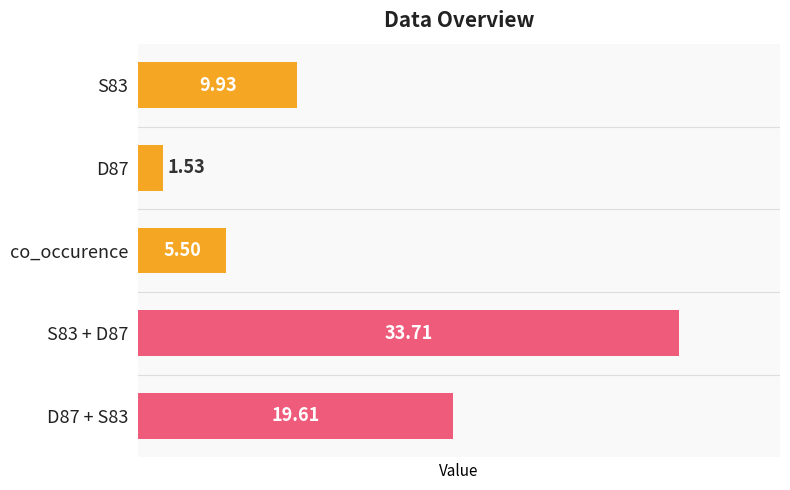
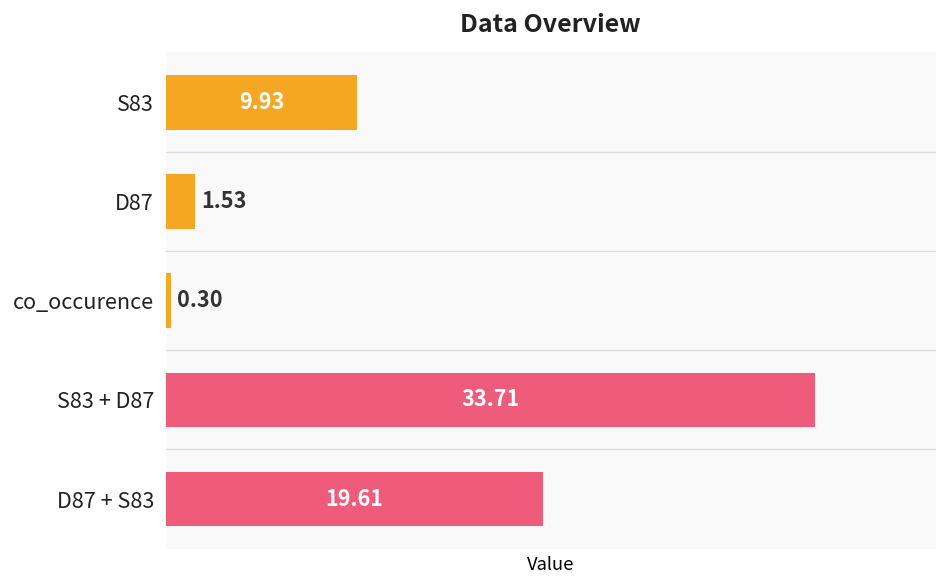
co_occurence: 5.50 -> 0.30
